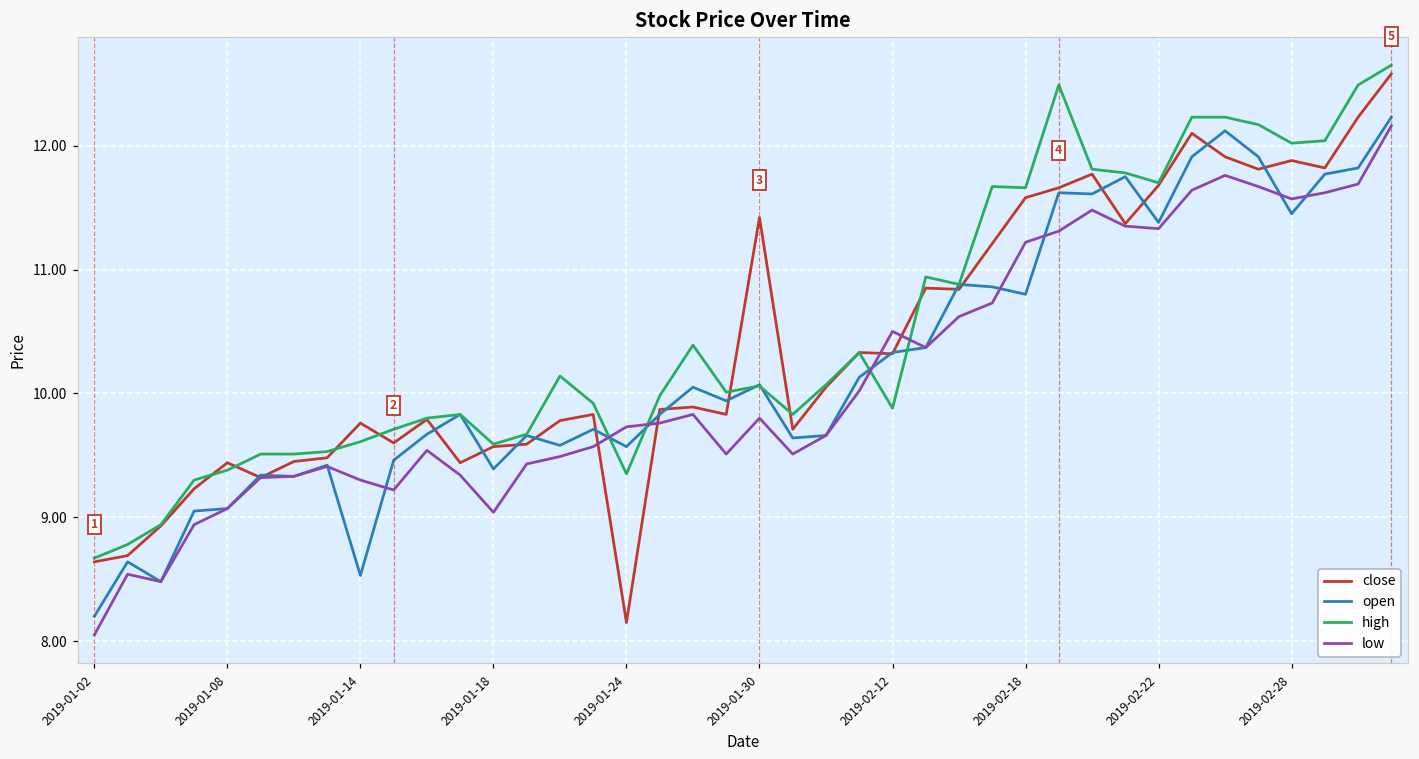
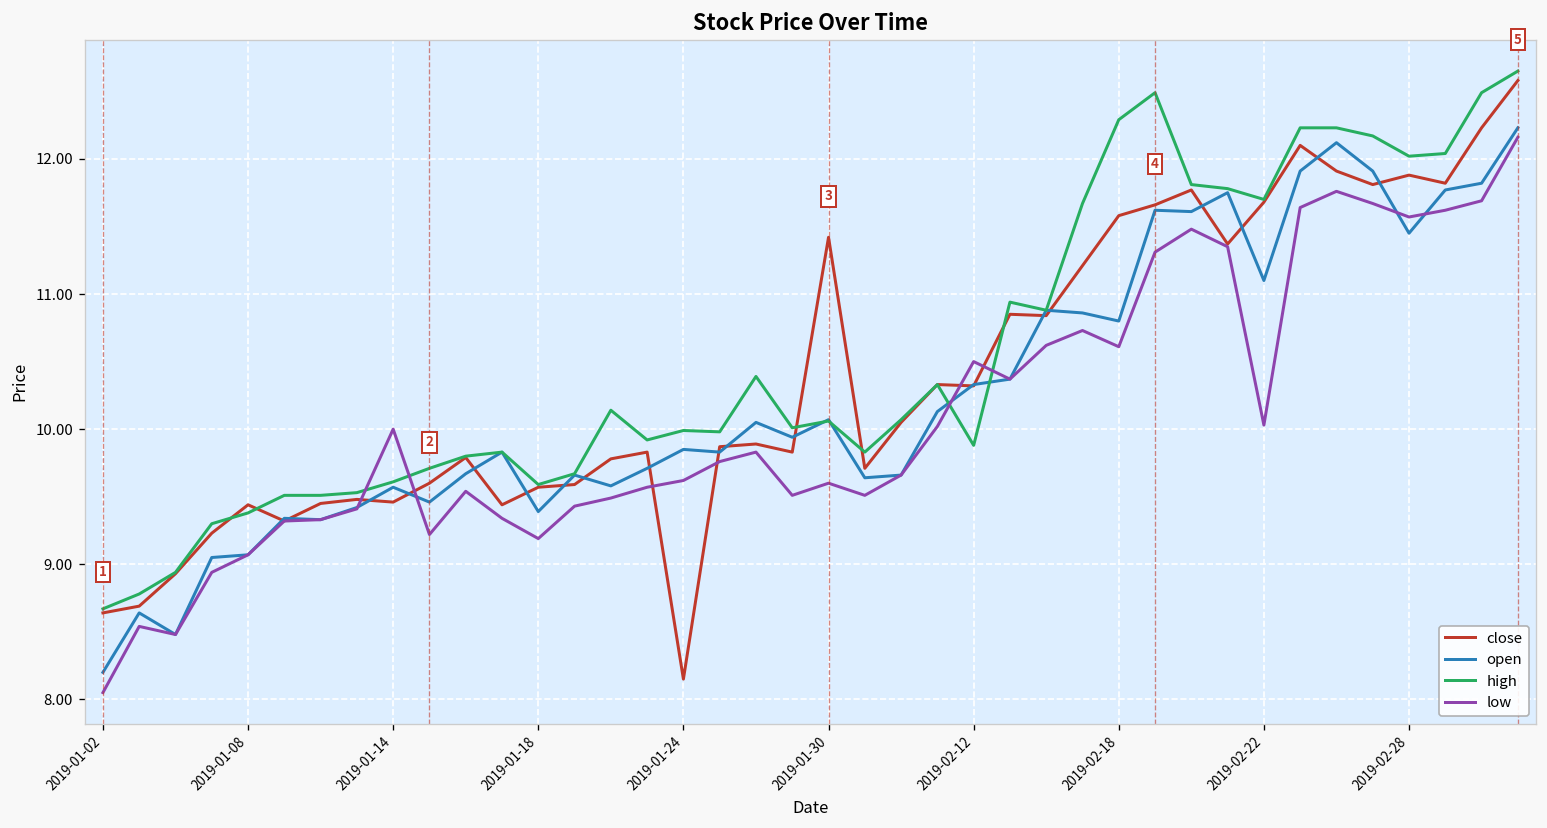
close, 2019-01-14: 9.76 -> 9.46
open, 2019-01-14: 8.53 -> 9.57
low, 2019-01-14: 9.3 -> 10.0
low, 2019-01-18: 9.04 -> 9.19
open, 2019-01-24: 9.57 -> 9.85
high, 2019-01-24: 9.35 -> 9.99
low, 2019-01-24: 9.73 -> 9.62
low, 2019-01-30: 9.8 -> 9.6
high, 2019-02-18: 11.66 -> 12.29
low, 2019-02-18: 11.22 -> 10.61
open, 2019-02-22: 11.38 -> 11.10
low, 2019-02-22: 11.33 -> 10.03
